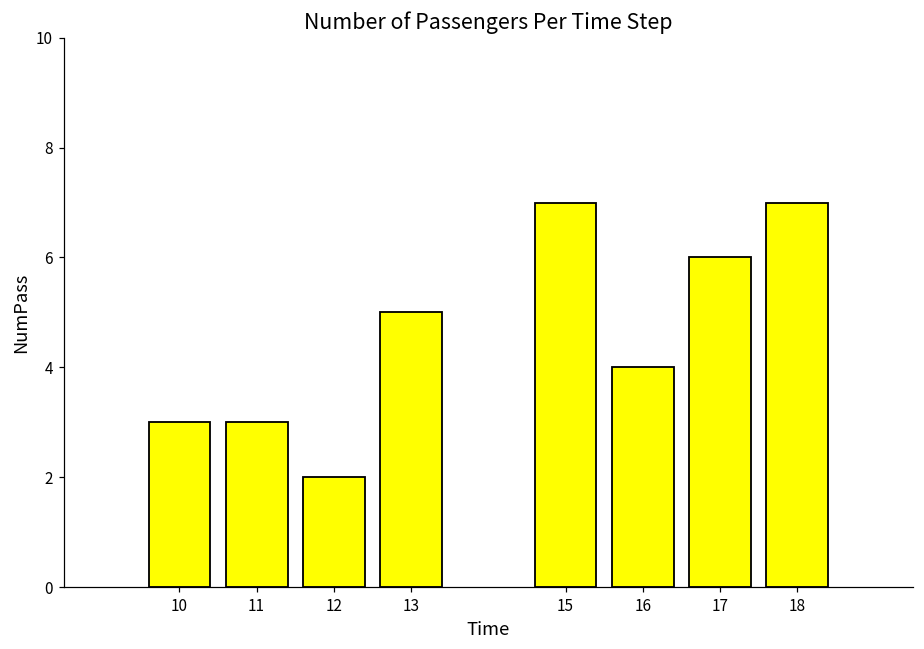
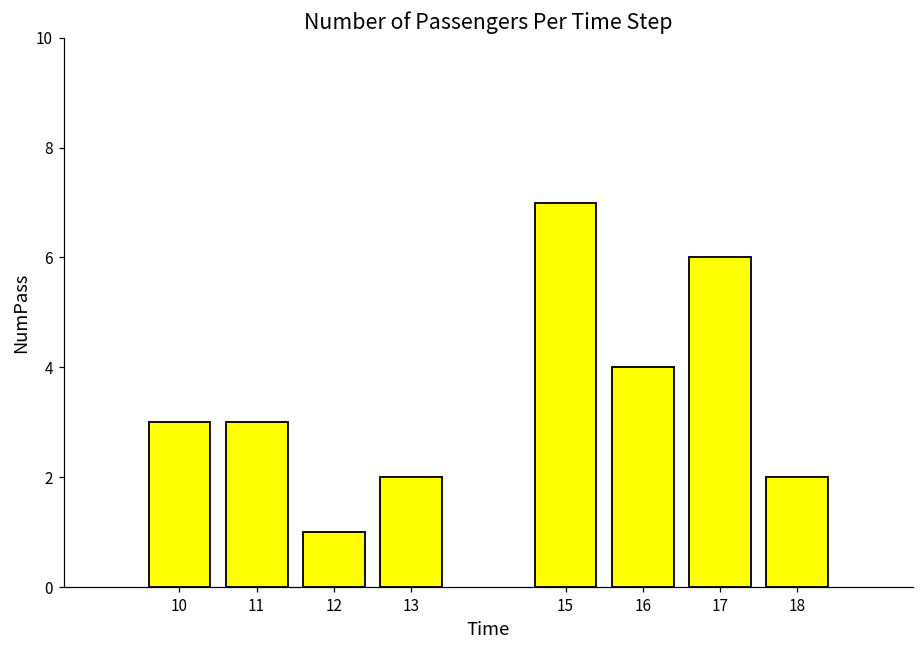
12: 2 -> 1
13: 5 -> 2
18: 7 -> 2
